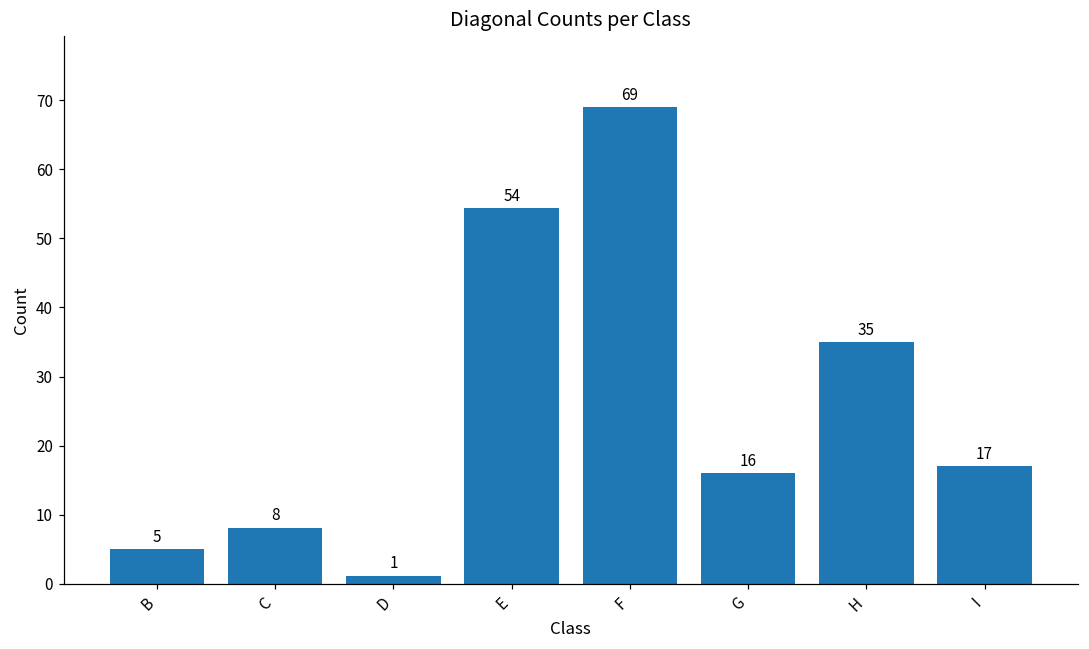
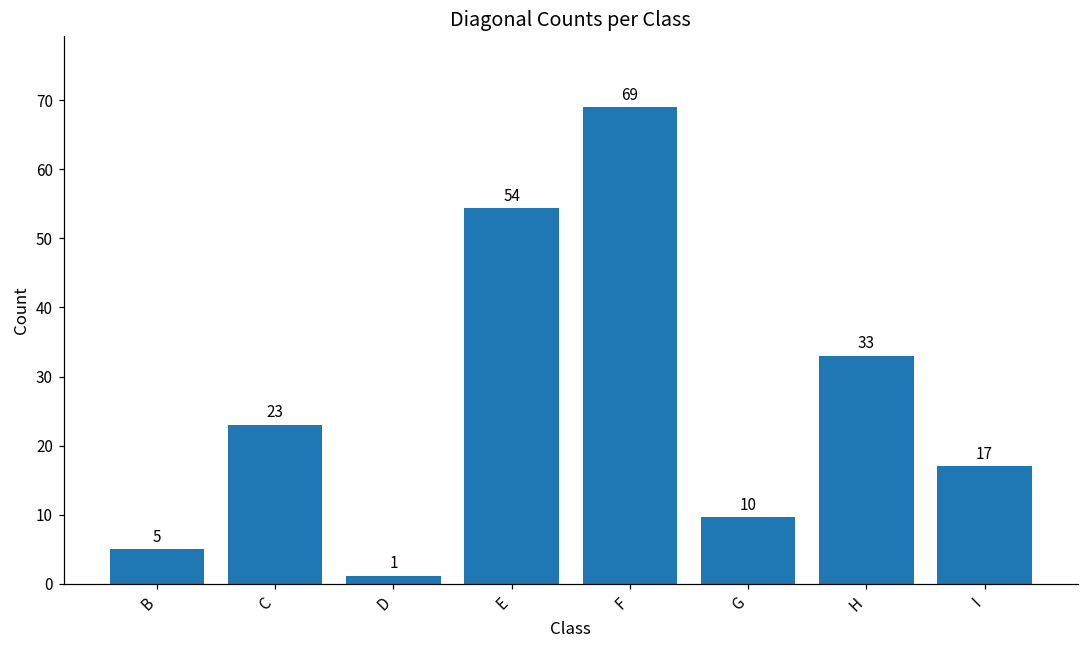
C: 8 -> 23
G: 16 -> 10
H: 35 -> 33
